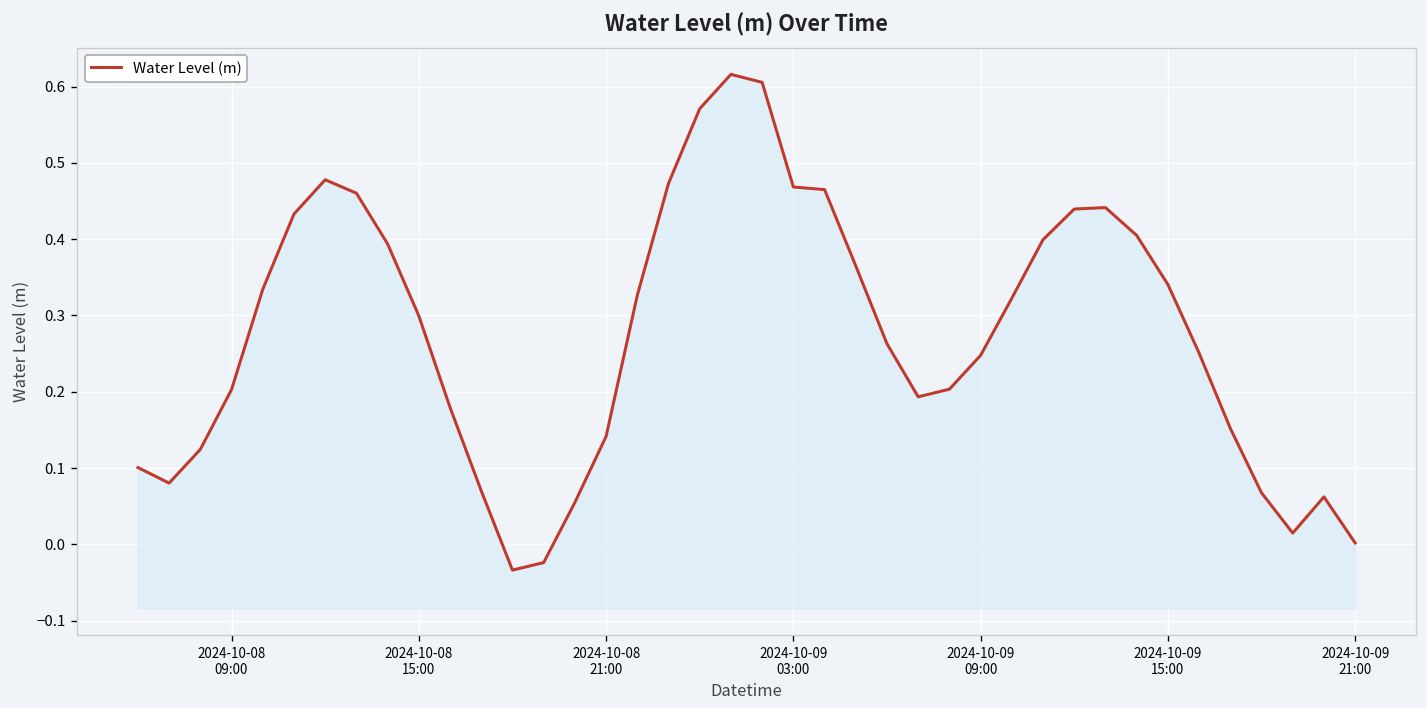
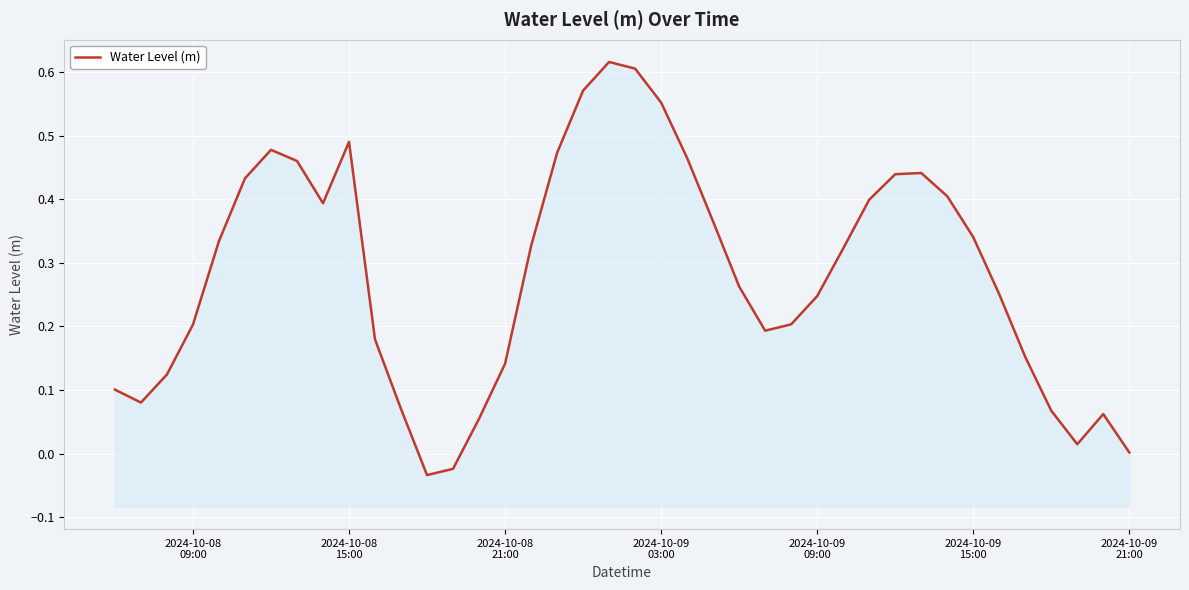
2024-10-08 15:00: 0.30 -> 0.49
2024-10-09 03:00: 0.47 -> 0.55
